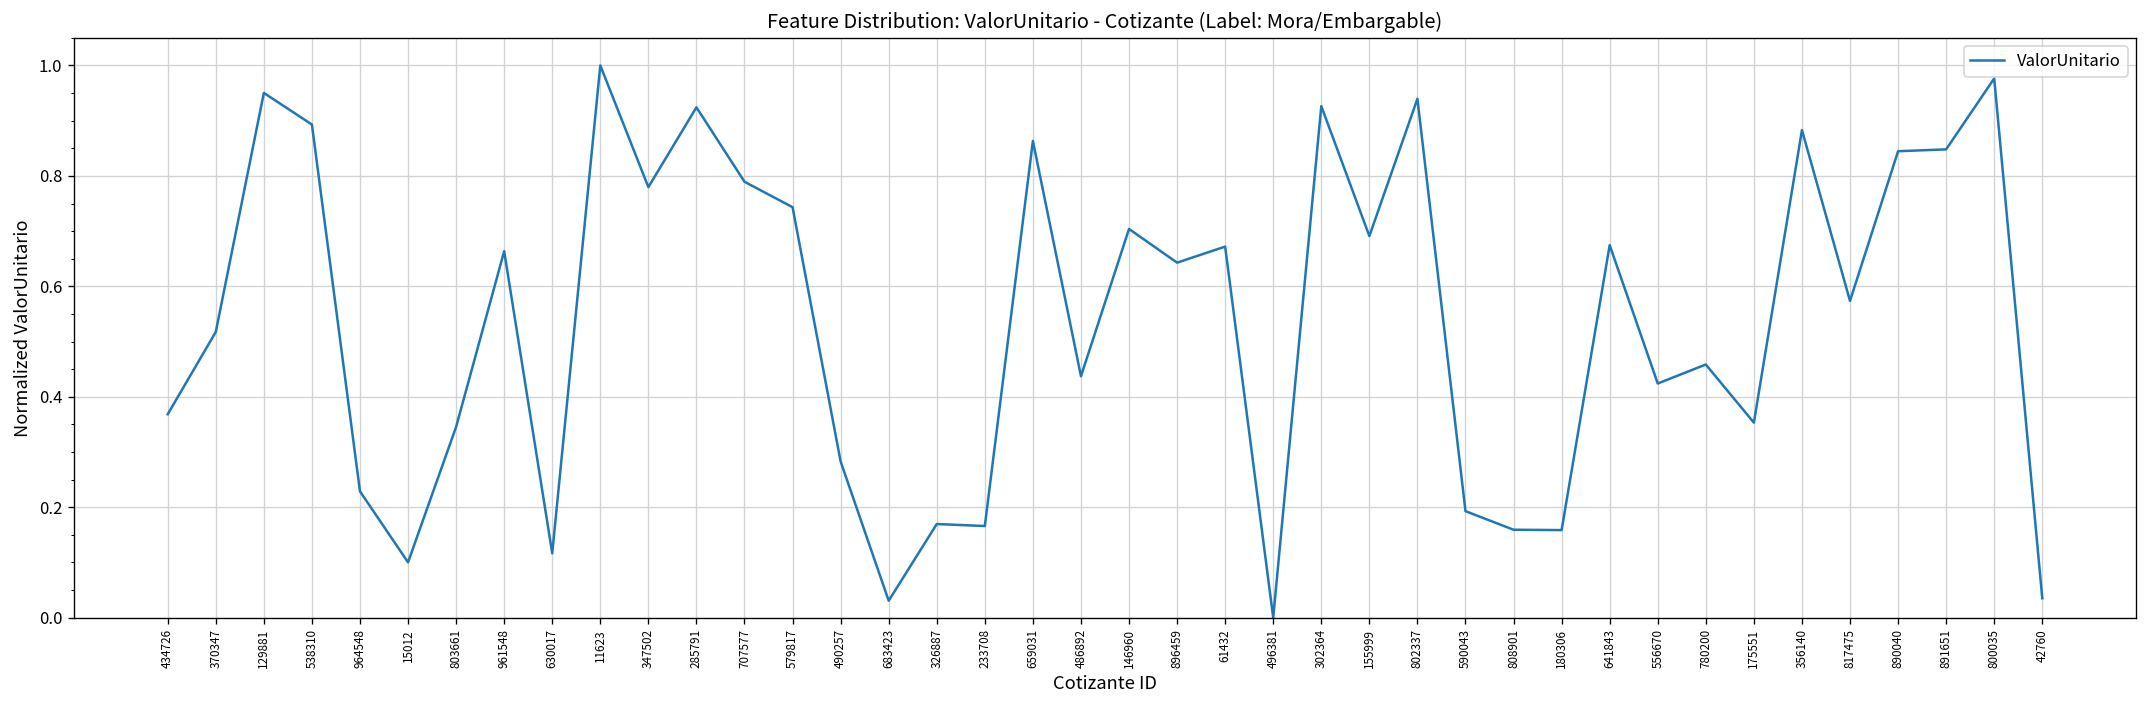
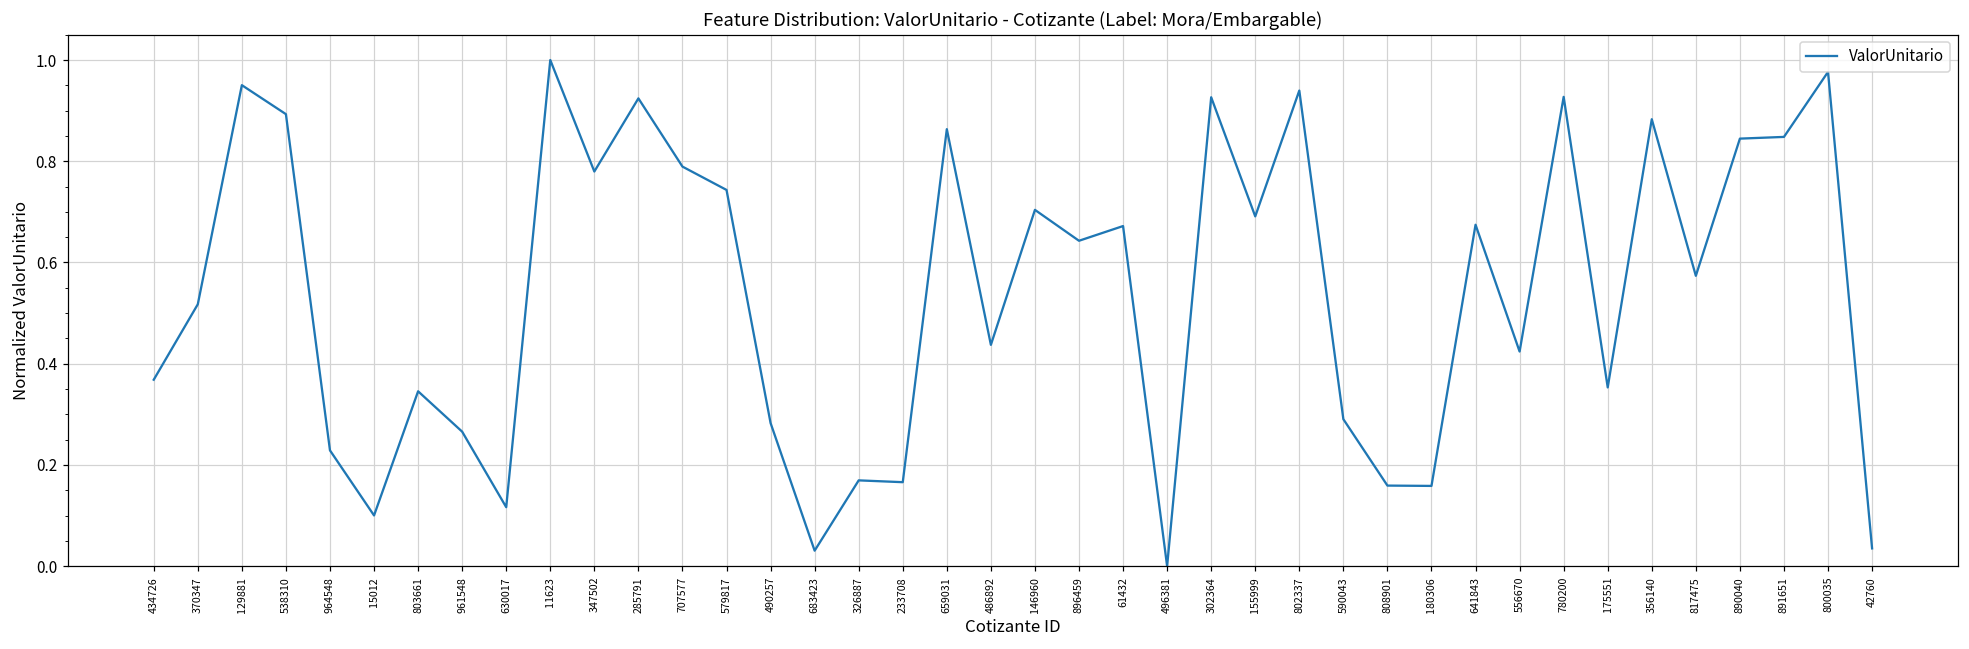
961548: 0.66 -> 0.27
590043: 0.19 -> 0.29
780200: 0.46 -> 0.93
